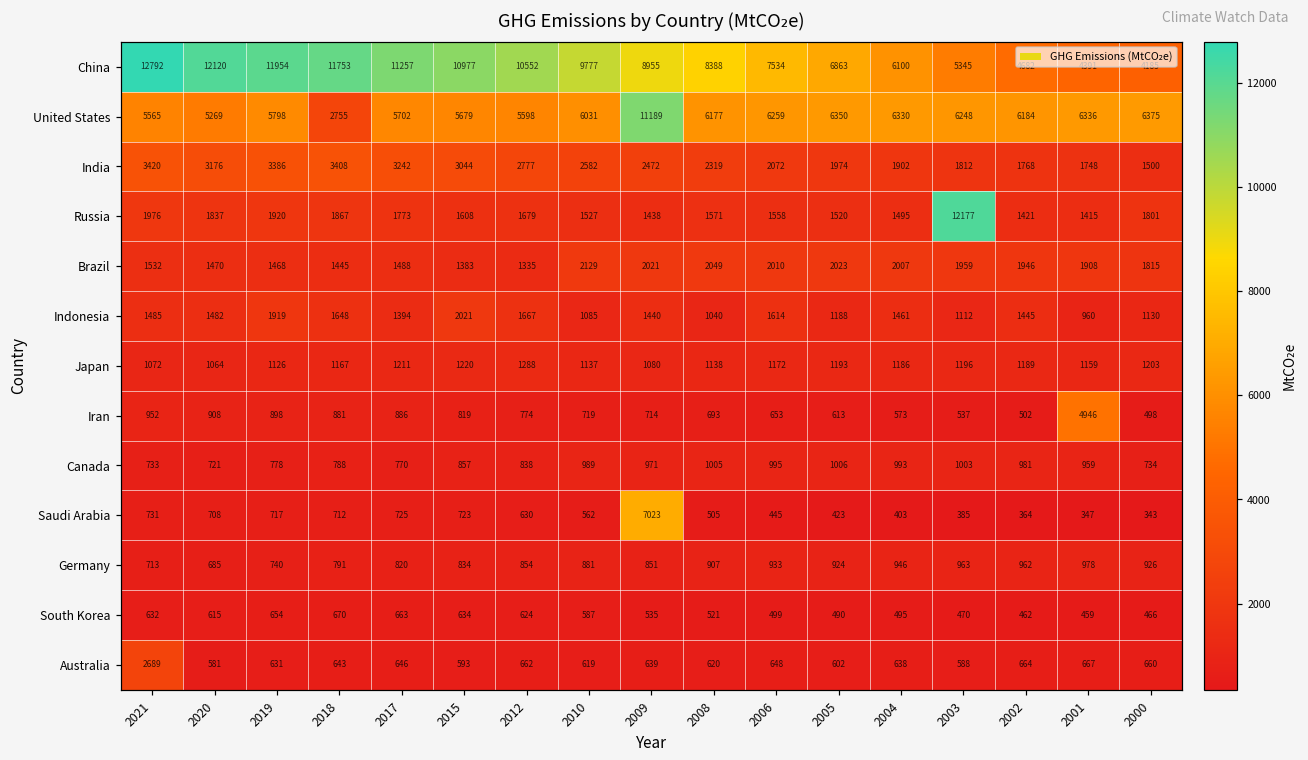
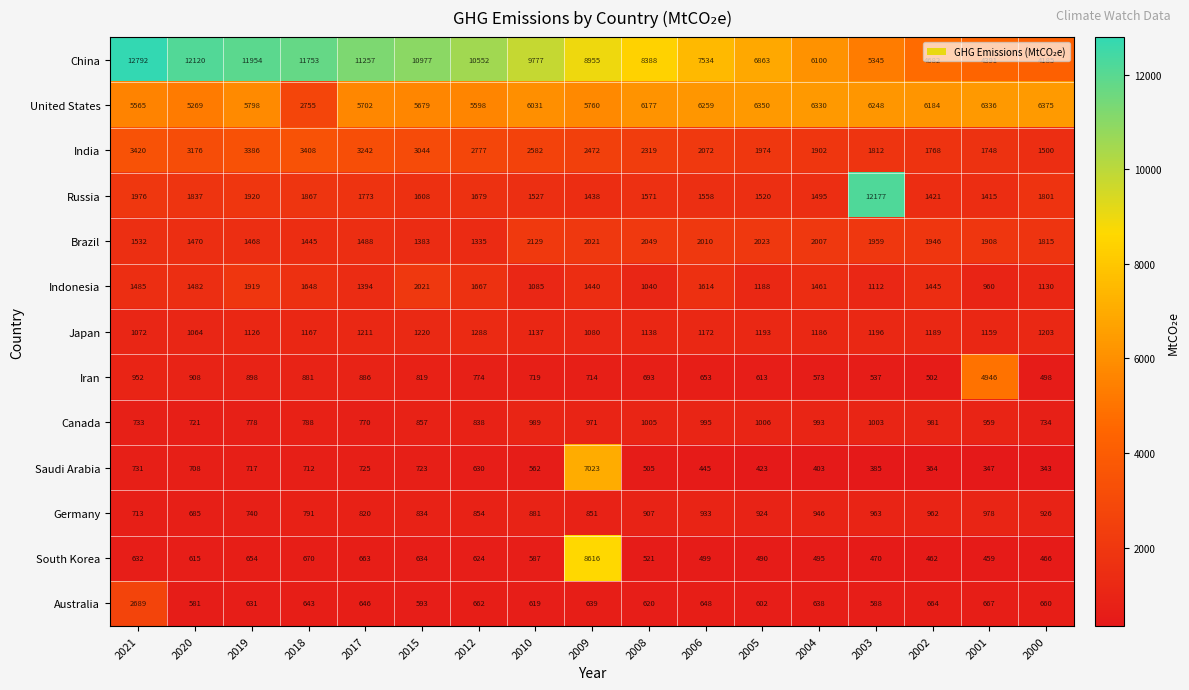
United States, 2009: 11189 -> 5760
South Korea, 2009: 535 -> 8616
